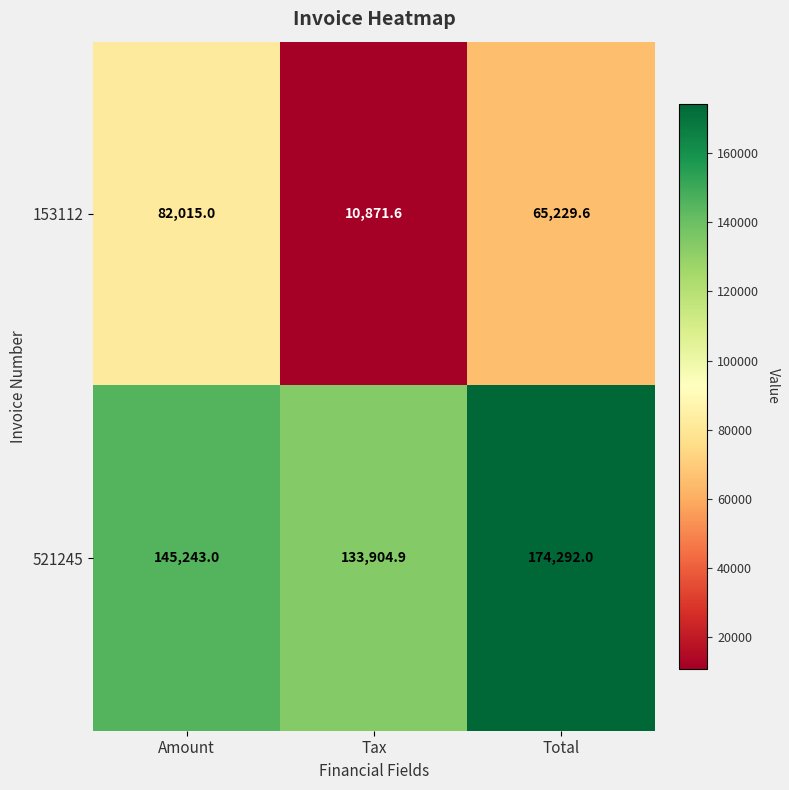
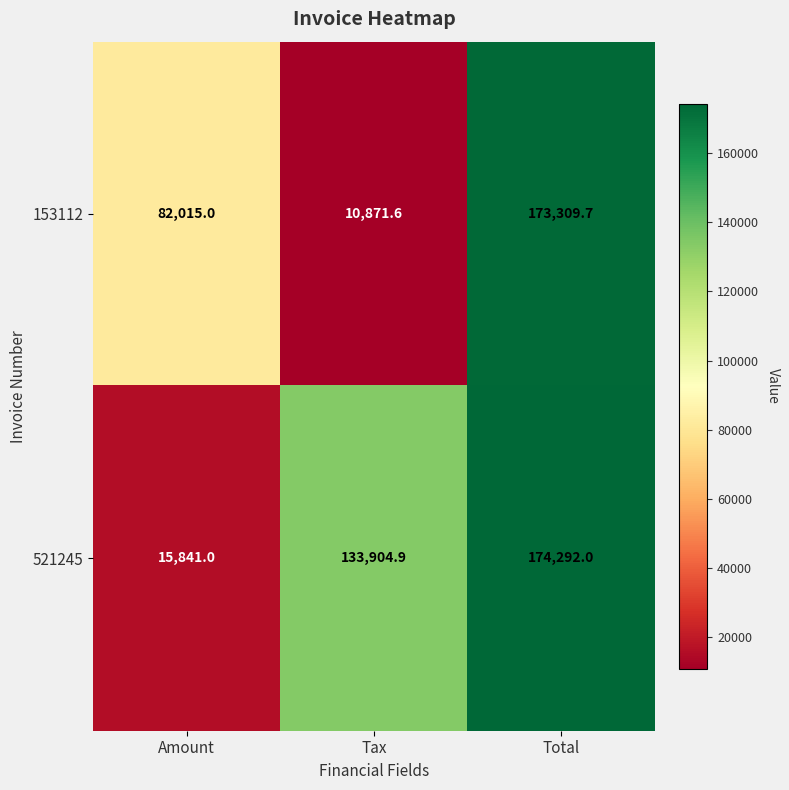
153112, Total: 65,229.6 -> 173,309.7
521245, Amount: 145,243.0 -> 15,841.0
